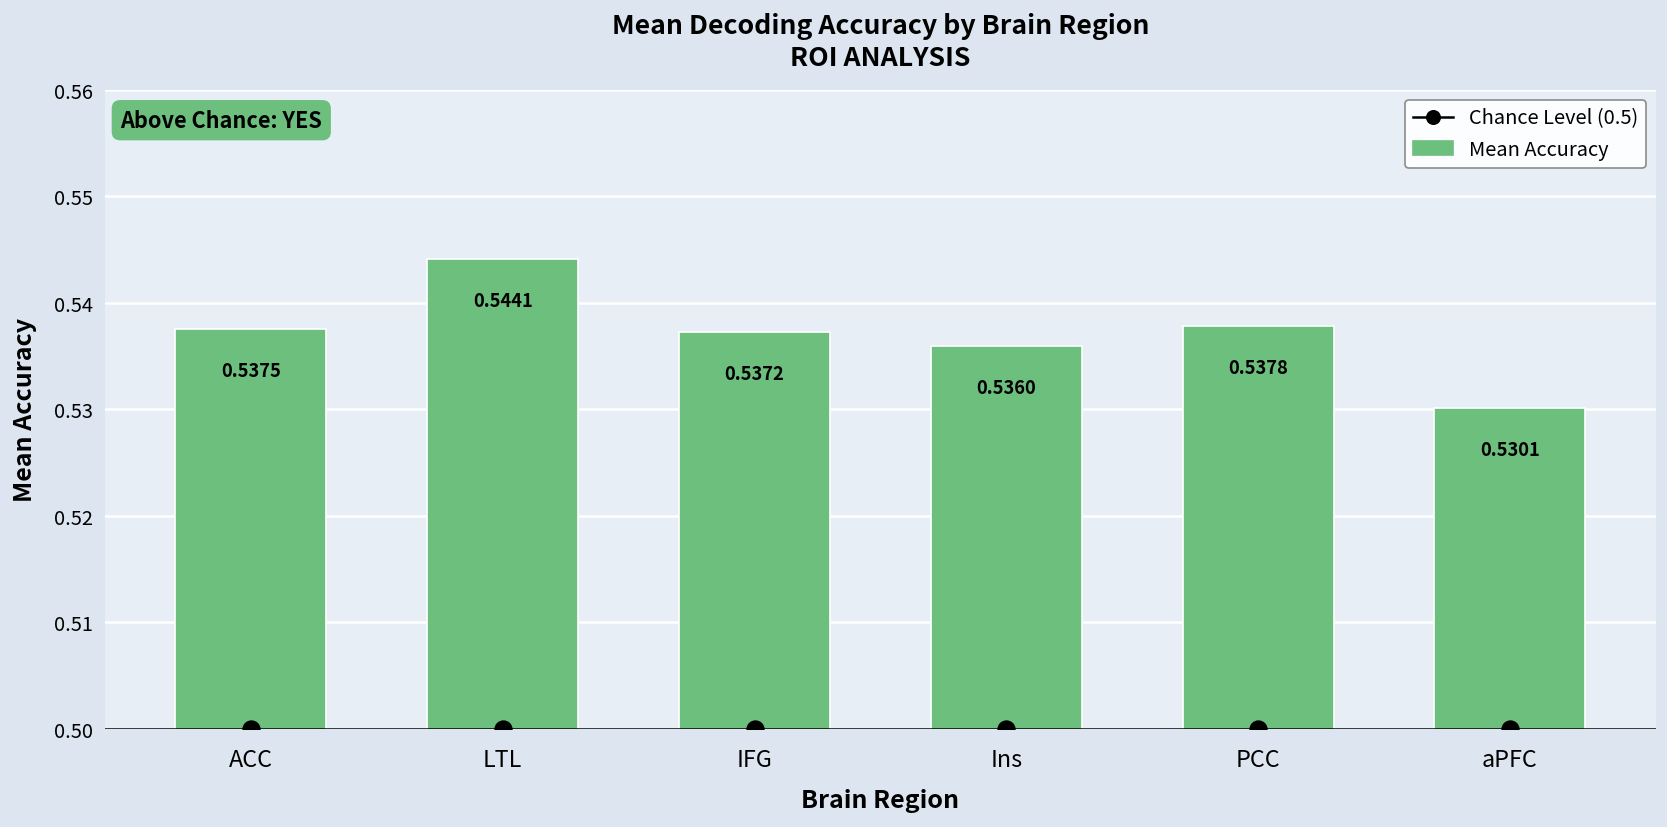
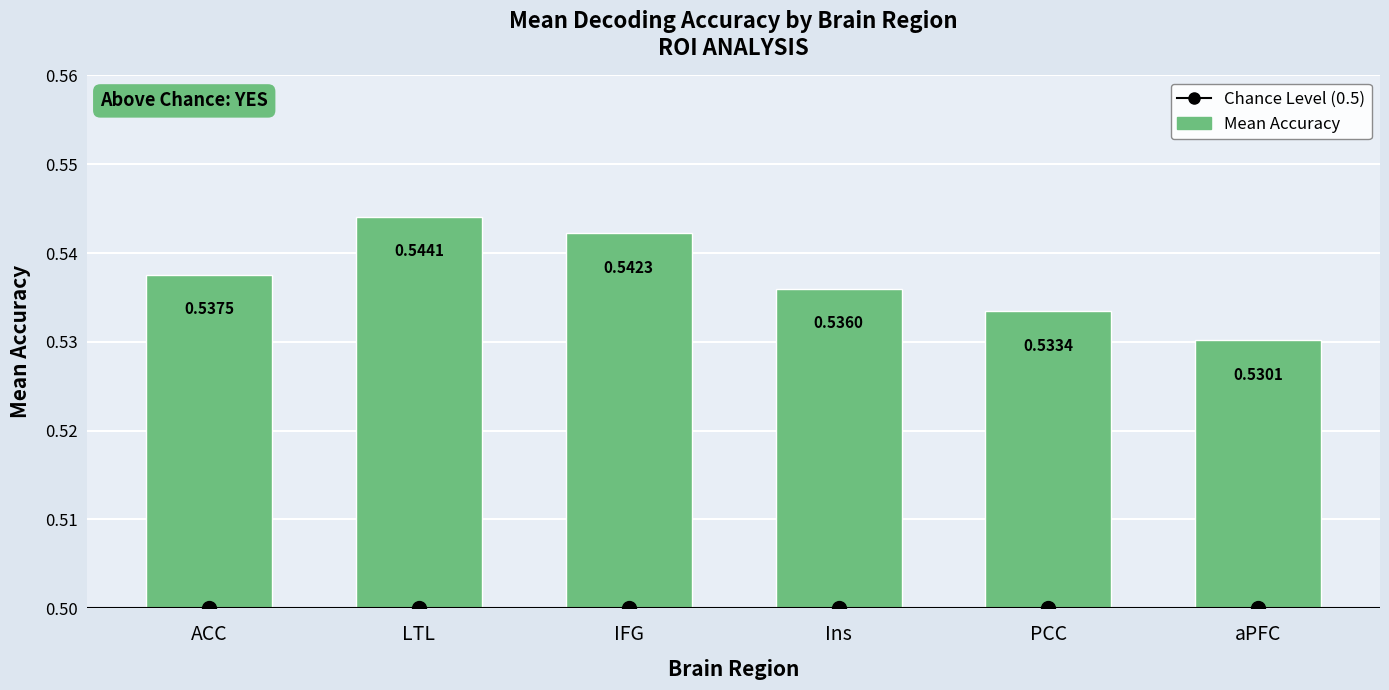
Mean Accuracy, IFG: 0.5372 -> 0.5423
Mean Accuracy, PCC: 0.5378 -> 0.5334
